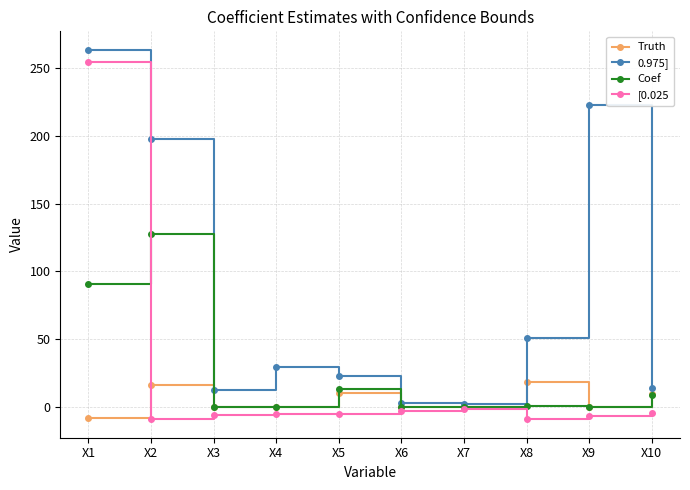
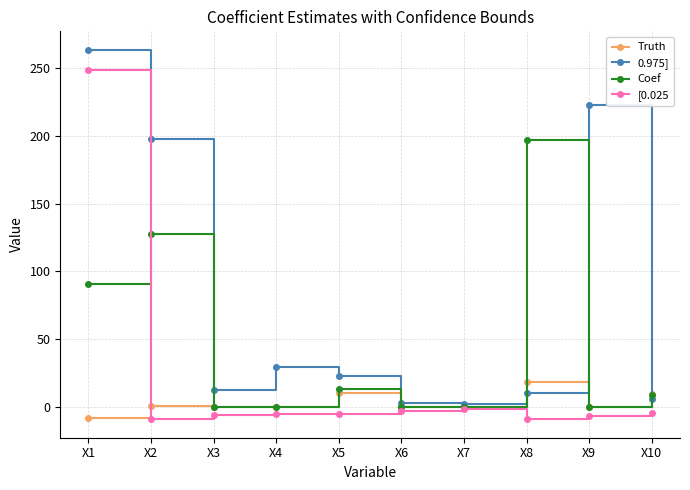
[0.025, X1: 255 -> 249
Truth, X2: 16 -> 0
0.975], X8: 50 -> 10
Coef, X8: 0 -> 197
0.975], X10: 14 -> 5
